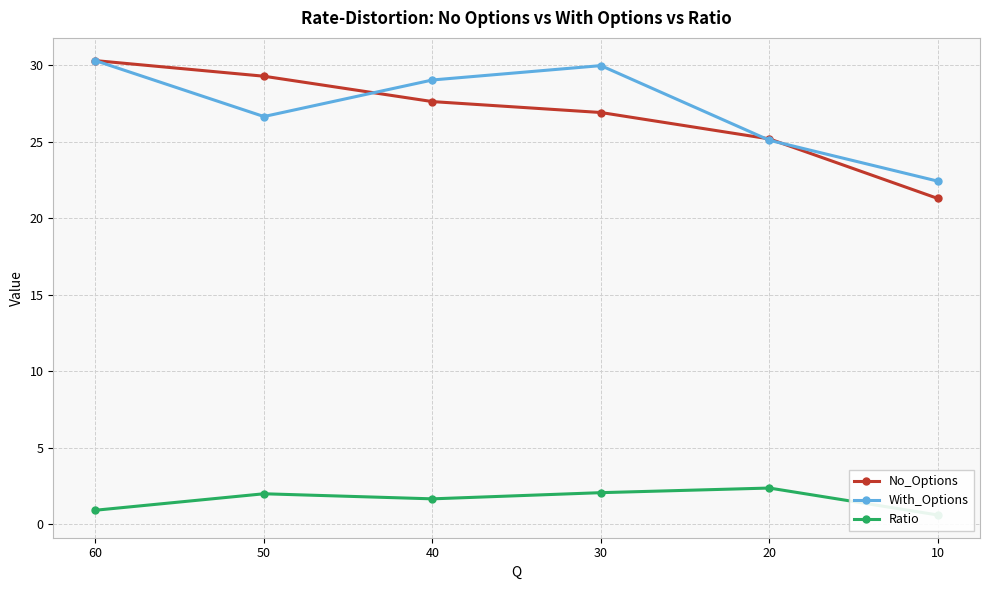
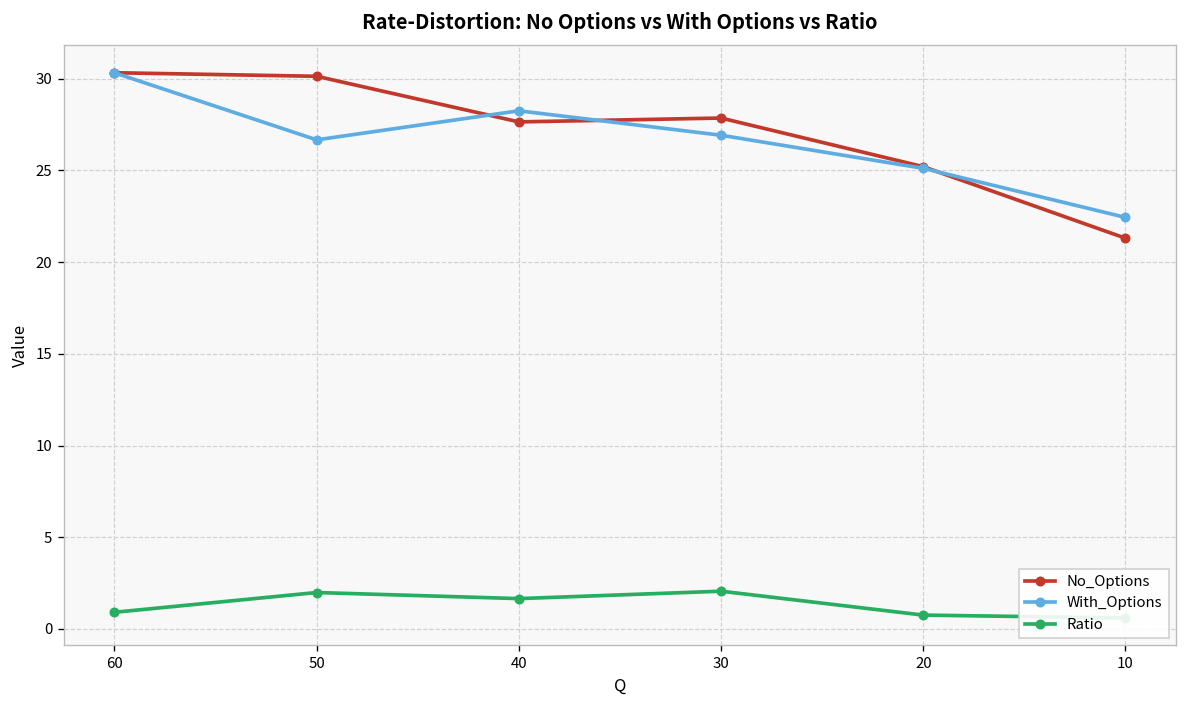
No_Options, 50: 29.3 -> 30.1
With_Options, 40: 29.1 -> 28.2
No_Options, 30: 26.9 -> 27.8
With_Options, 30: 30.0 -> 26.9
Ratio, 20: 2.4 -> 0.8
